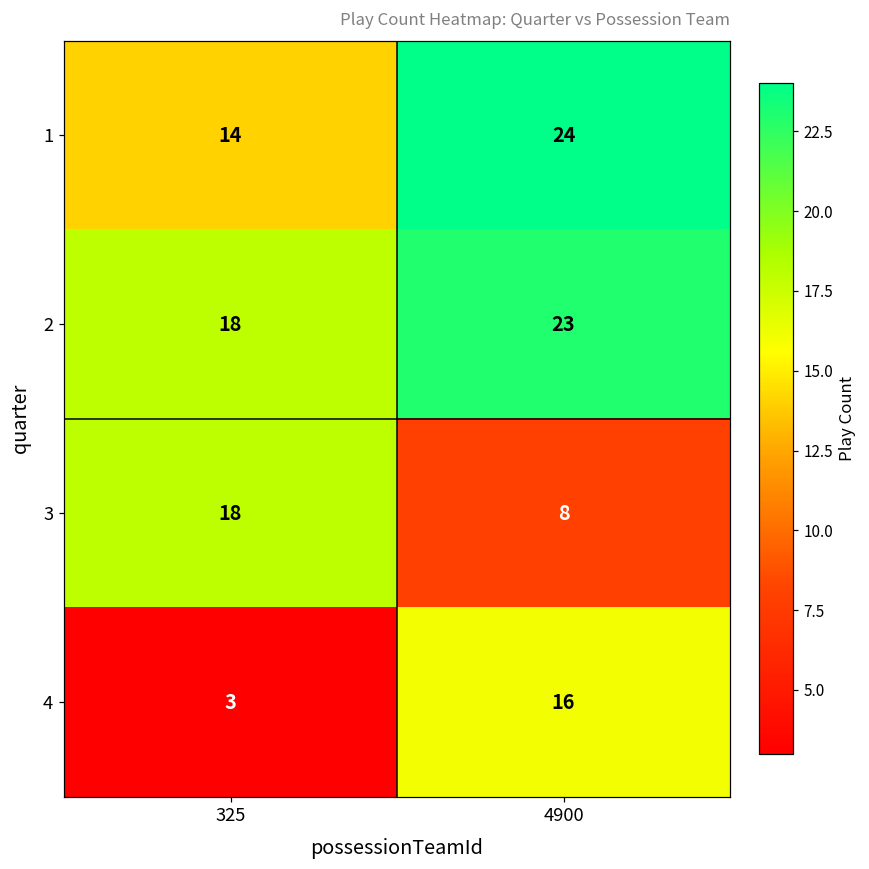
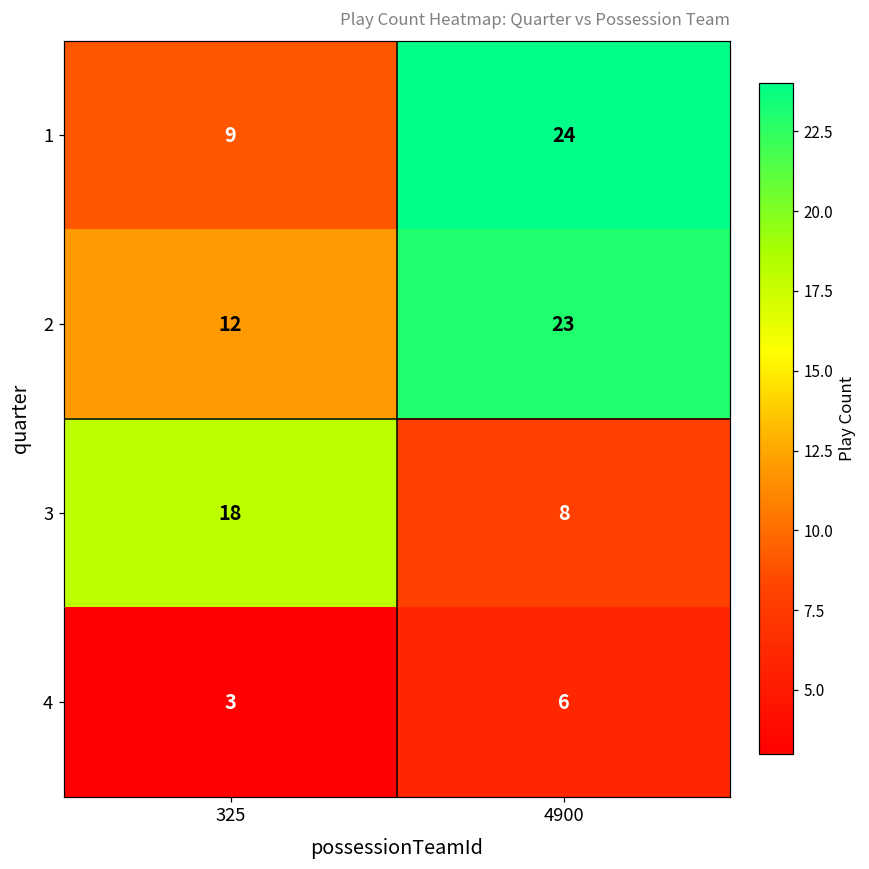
1, 325: 14 -> 9
2, 325: 18 -> 12
4, 4900: 16 -> 6
